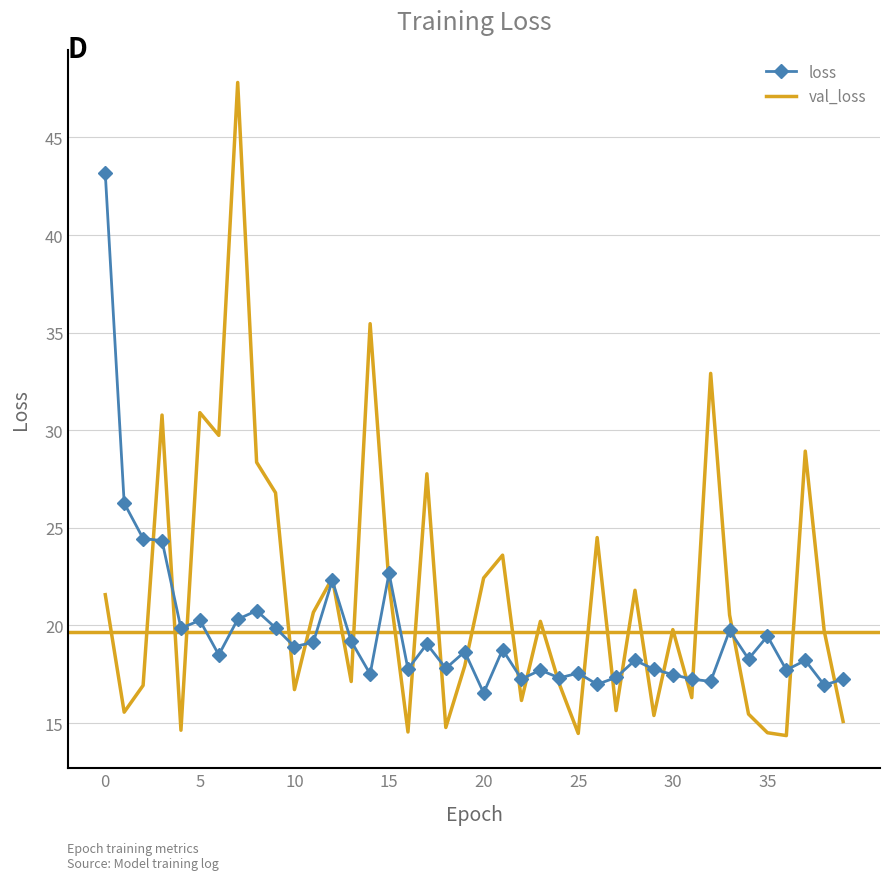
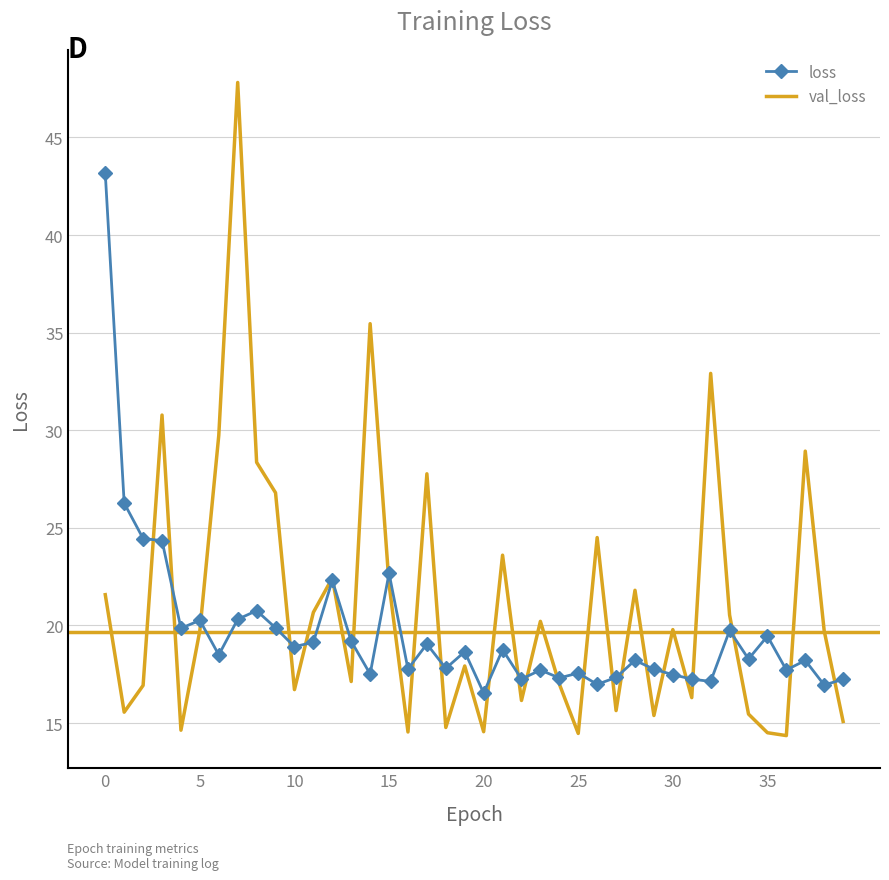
val_loss, 5: 30.9 -> 19.7
val_loss, 20: 22.4 -> 14.6
